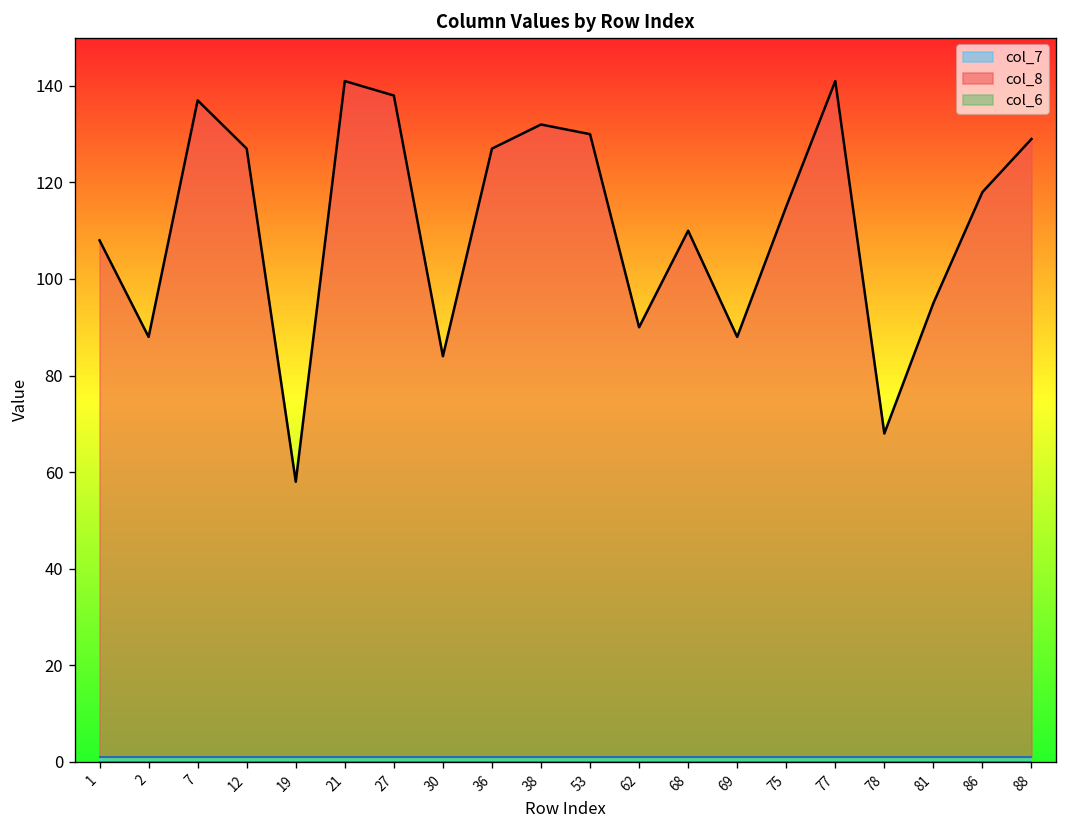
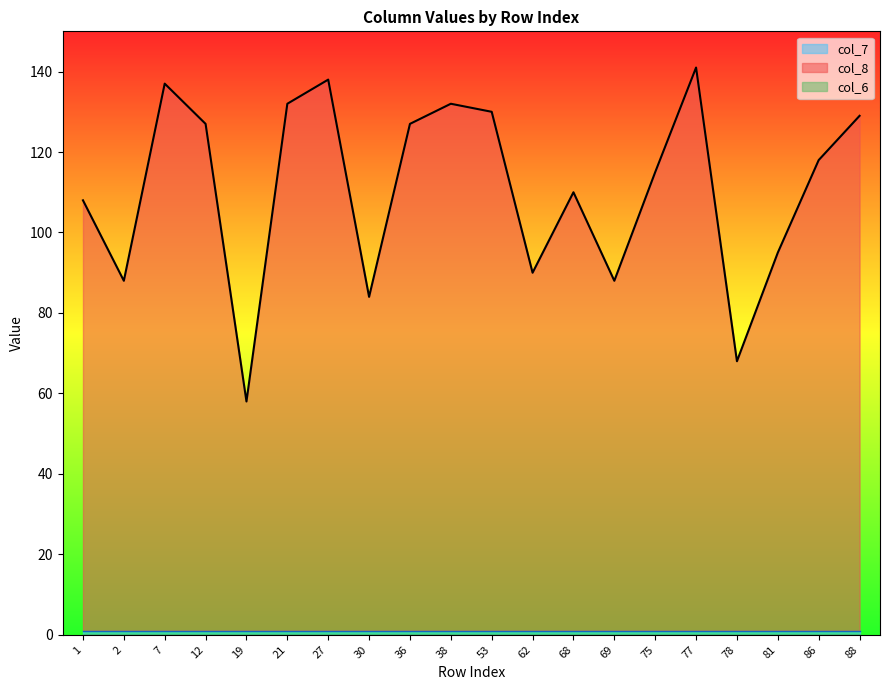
col_8, 21: 141 -> 132
